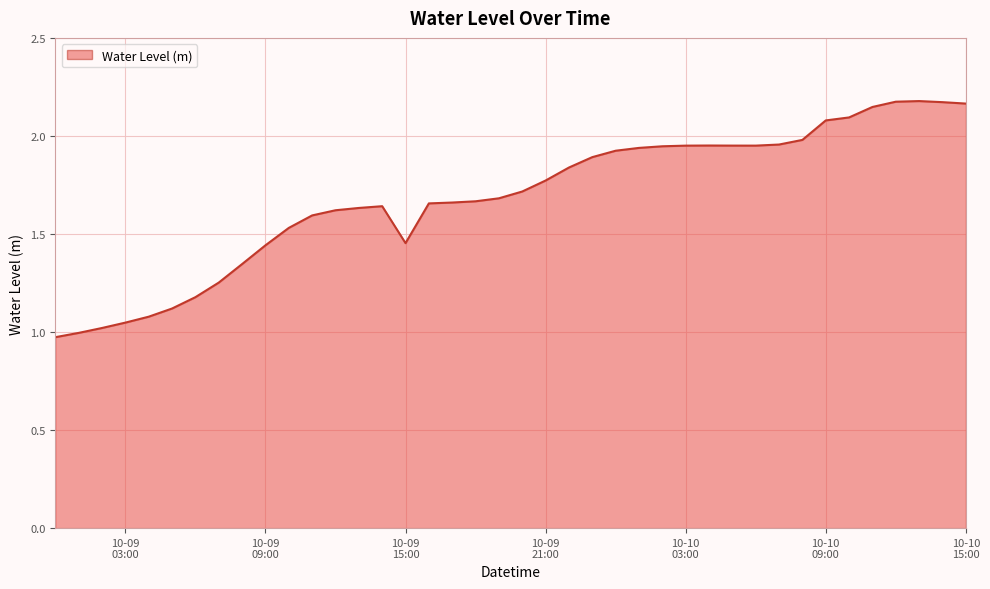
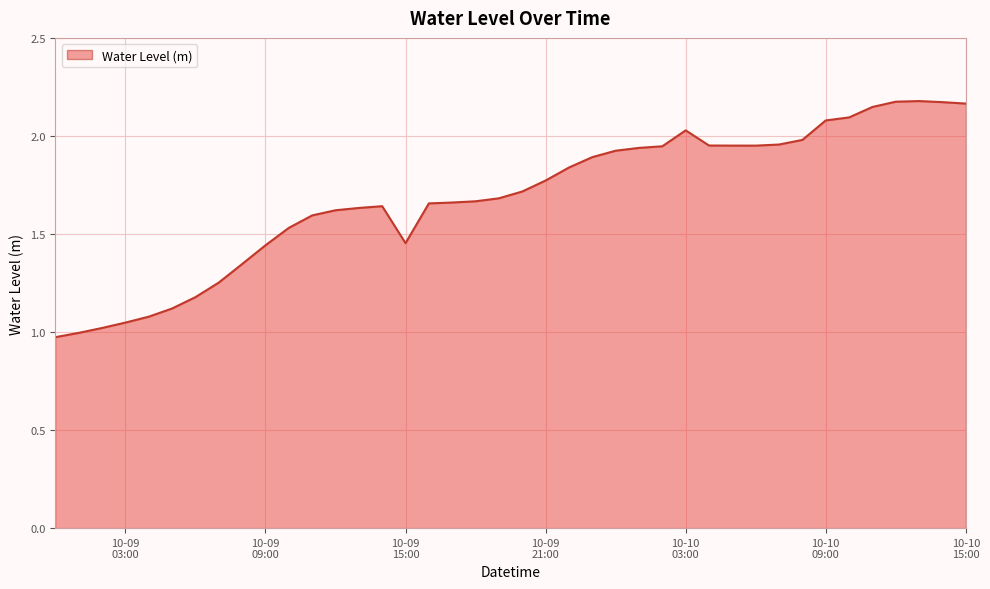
10-10 03:00: 1.95 -> 2.03
